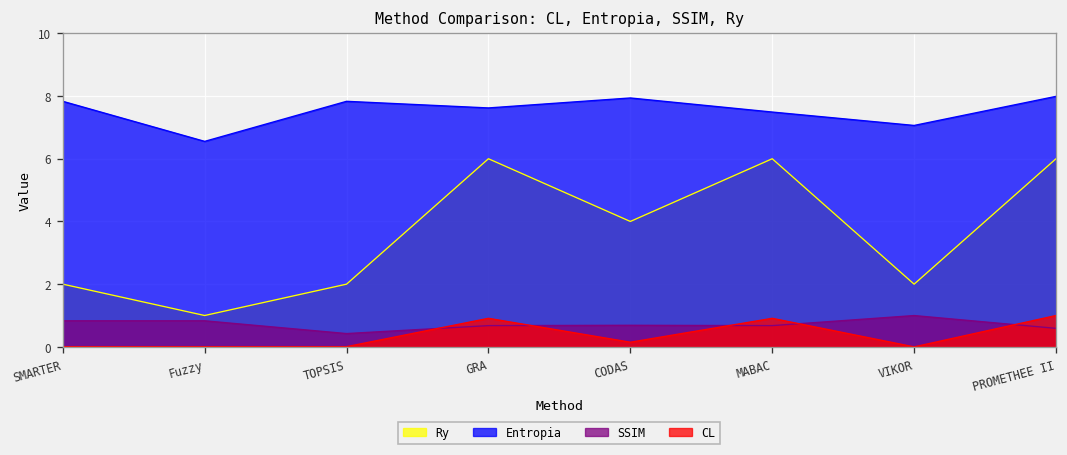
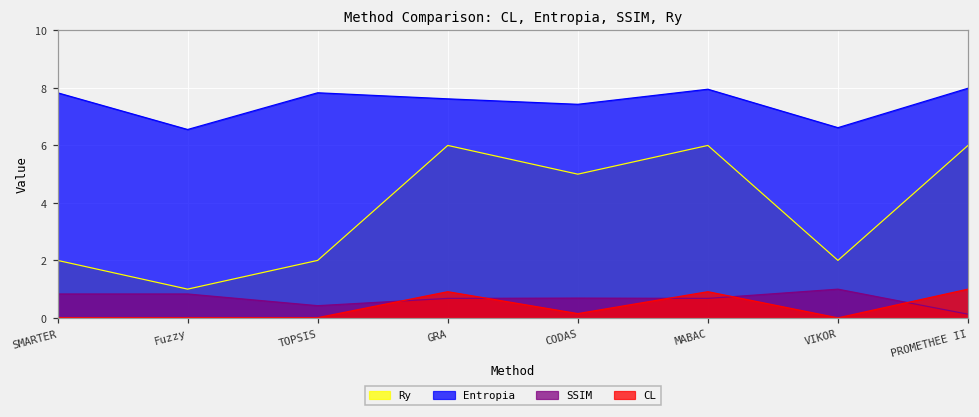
Ry, CODAS: 4 -> 5
Entropia, CODAS: 7.9 -> 7.4
Entropia, MABAC: 7.5 -> 8.0
Entropia, VIKOR: 7.1 -> 6.6
SSIM, PROMETHEE II: 0.6 -> 0.1
